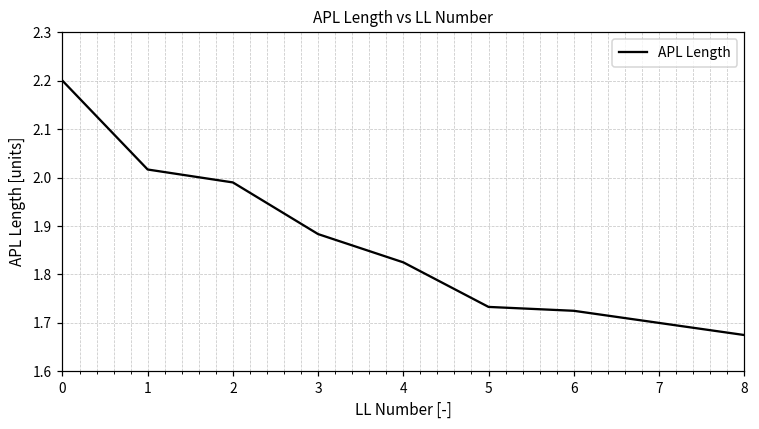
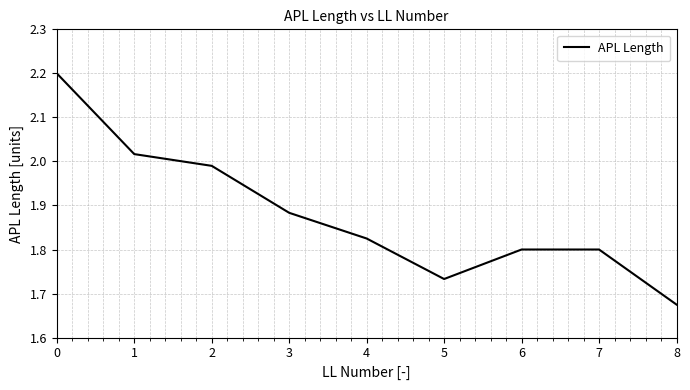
6: 1.73 -> 1.80
7: 1.7 -> 1.8
